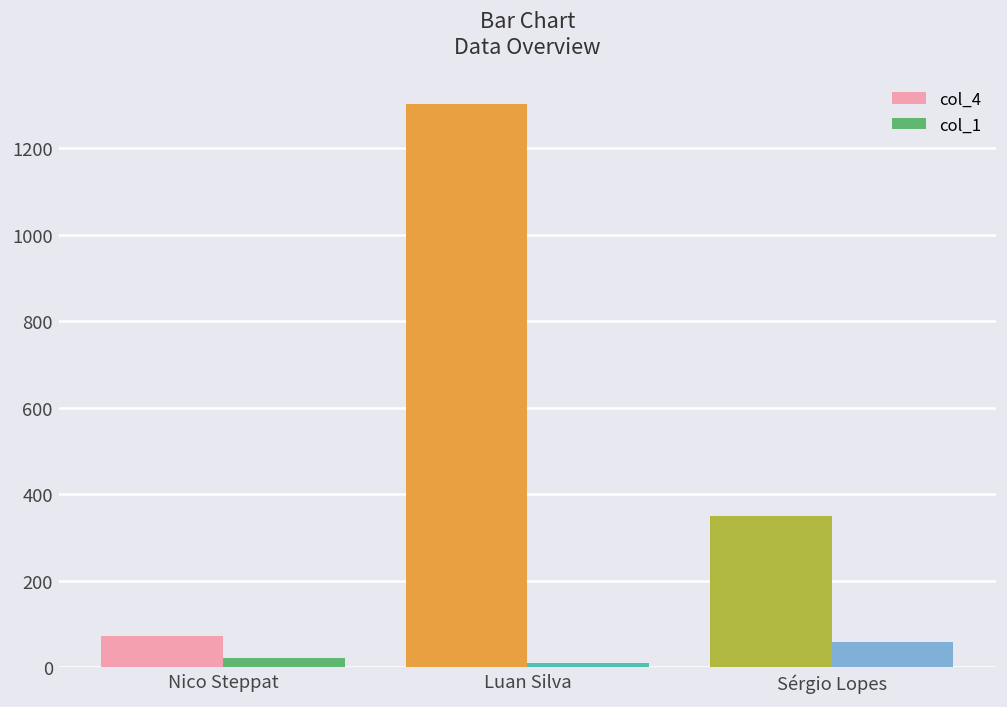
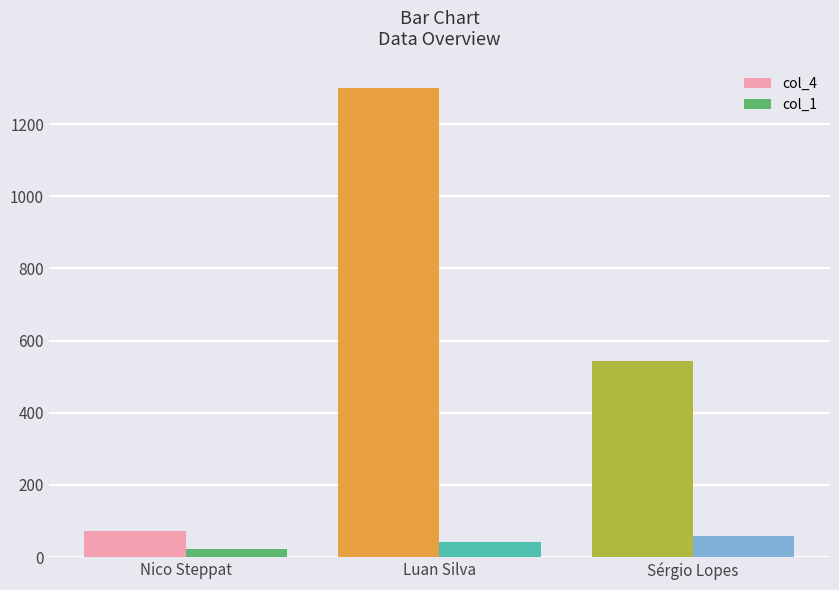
col_1, Luan Silva: 10 -> 40
col_4, Sérgio Lopes: 350 -> 540
